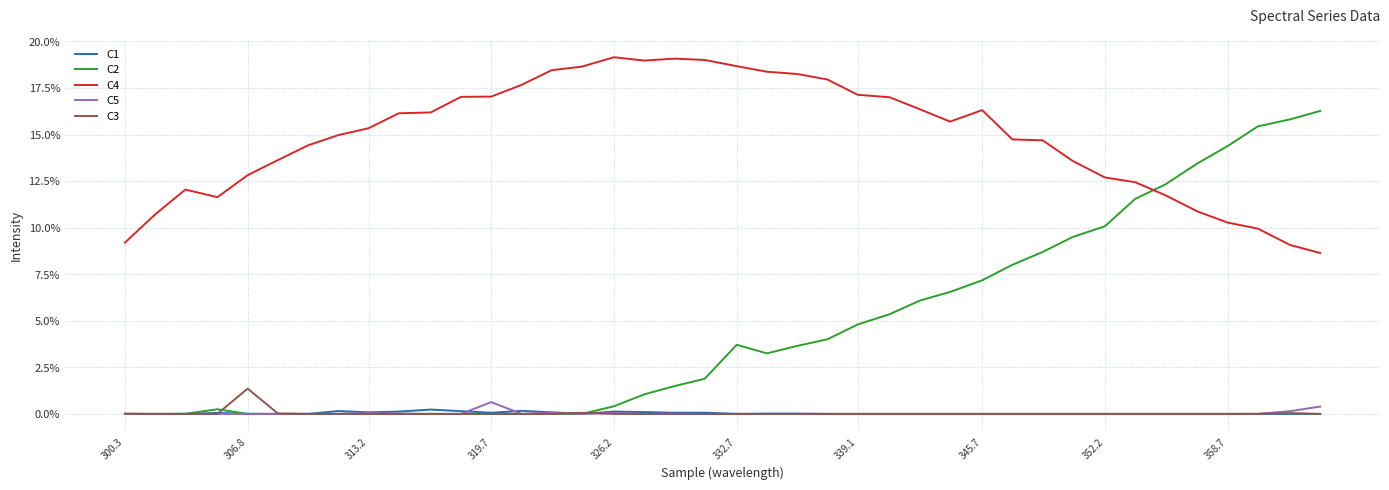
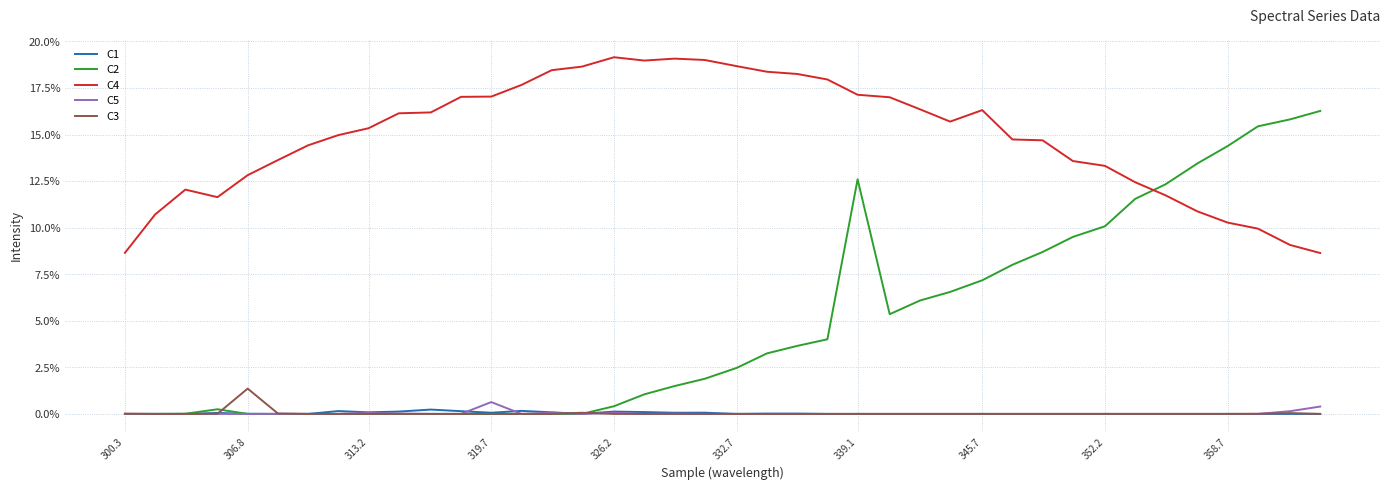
C4, 300.3: 9.2% -> 8.6%
C2, 332.7: 3.7% -> 2.5%
C2, 339.1: 4.8% -> 12.6%
C4, 352.2: 12.7% -> 13.3%
